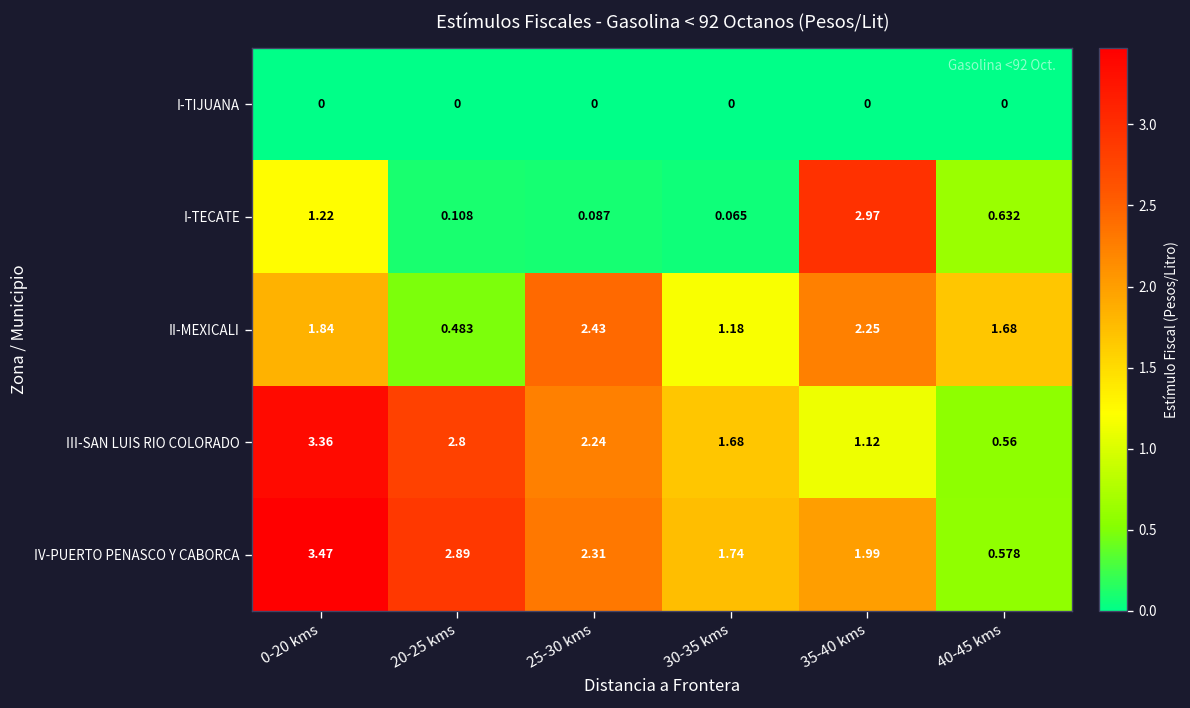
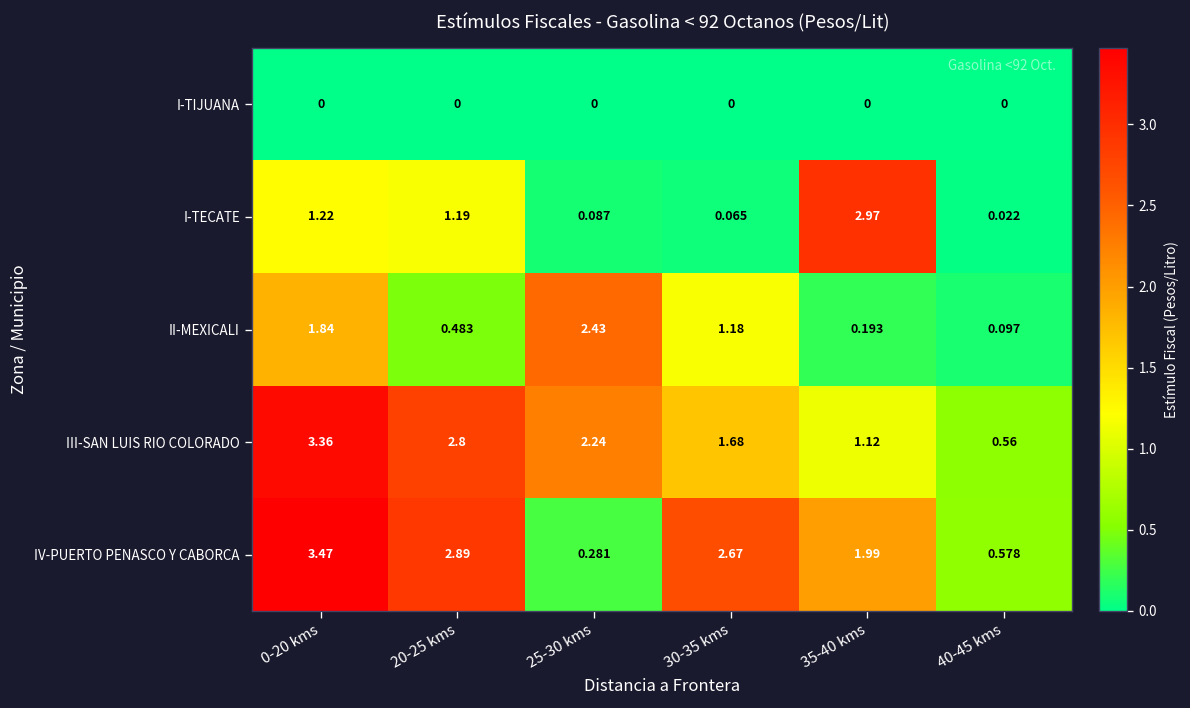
I-TECATE, 20-25 kms: 0.108 -> 1.19
I-TECATE, 40-45 kms: 0.632 -> 0.022
II-MEXICALI, 35-40 kms: 2.25 -> 0.193
II-MEXICALI, 40-45 kms: 1.68 -> 0.097
IV-PUERTO PENASCO Y CABORCA, 25-30 kms: 2.31 -> 0.281
IV-PUERTO PENASCO Y CABORCA, 30-35 kms: 1.74 -> 2.67
